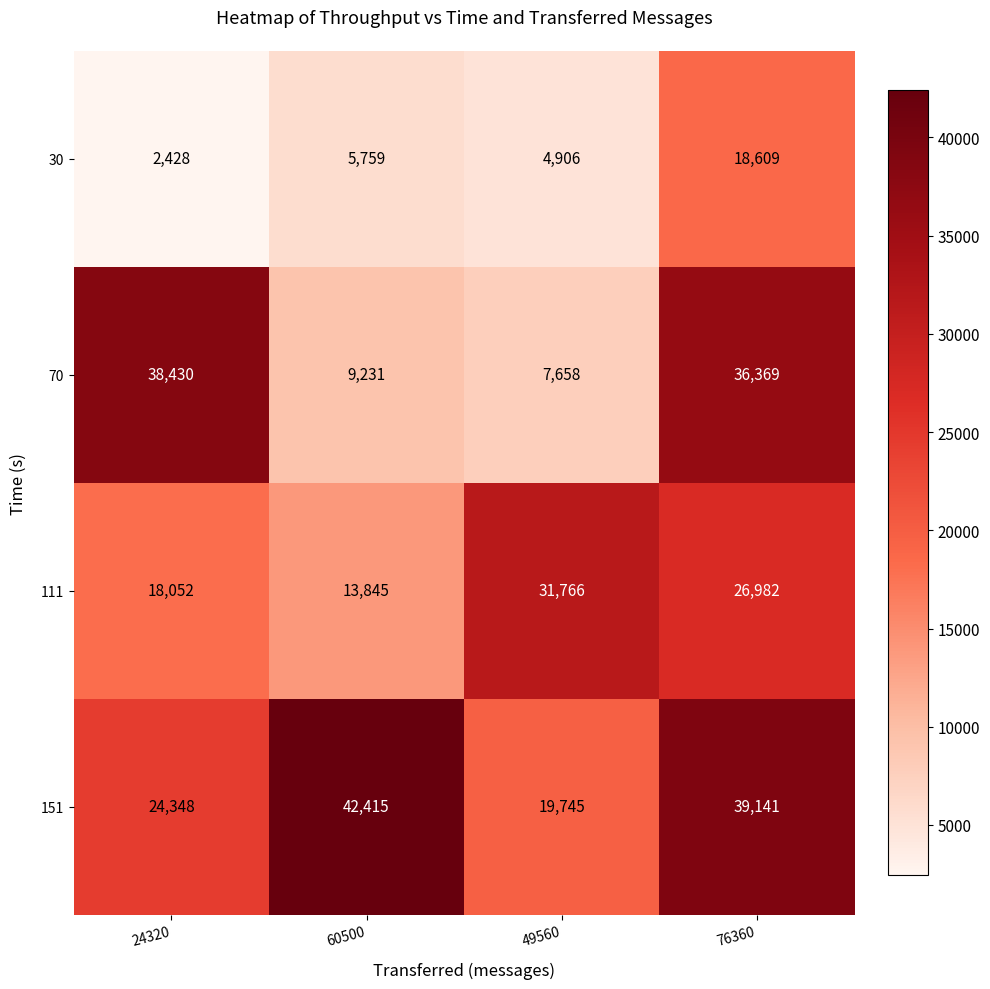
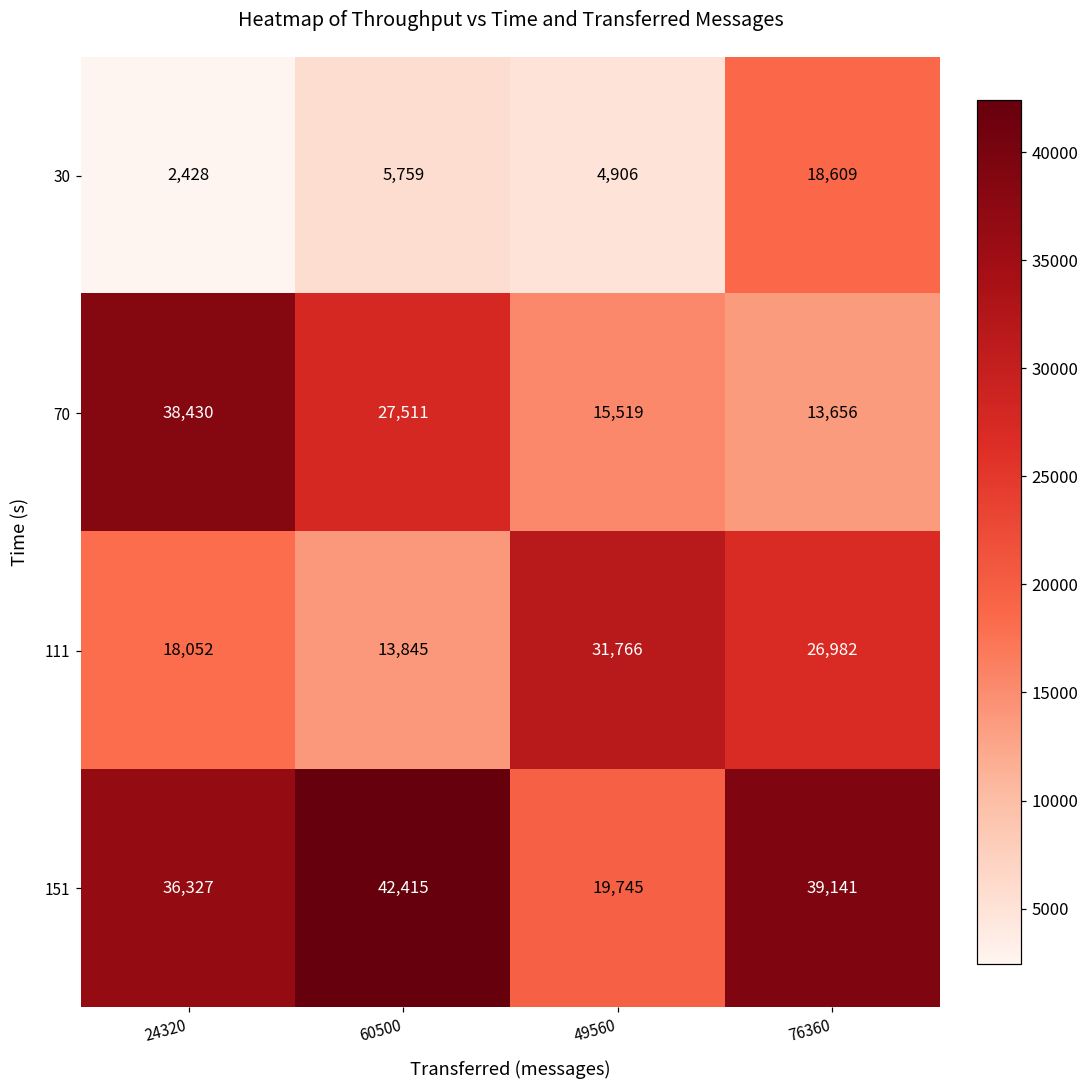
70, 60500: 9,231 -> 27,511
70, 49560: 7,658 -> 15,519
70, 76360: 36,369 -> 13,656
151, 24320: 24,348 -> 36,327
